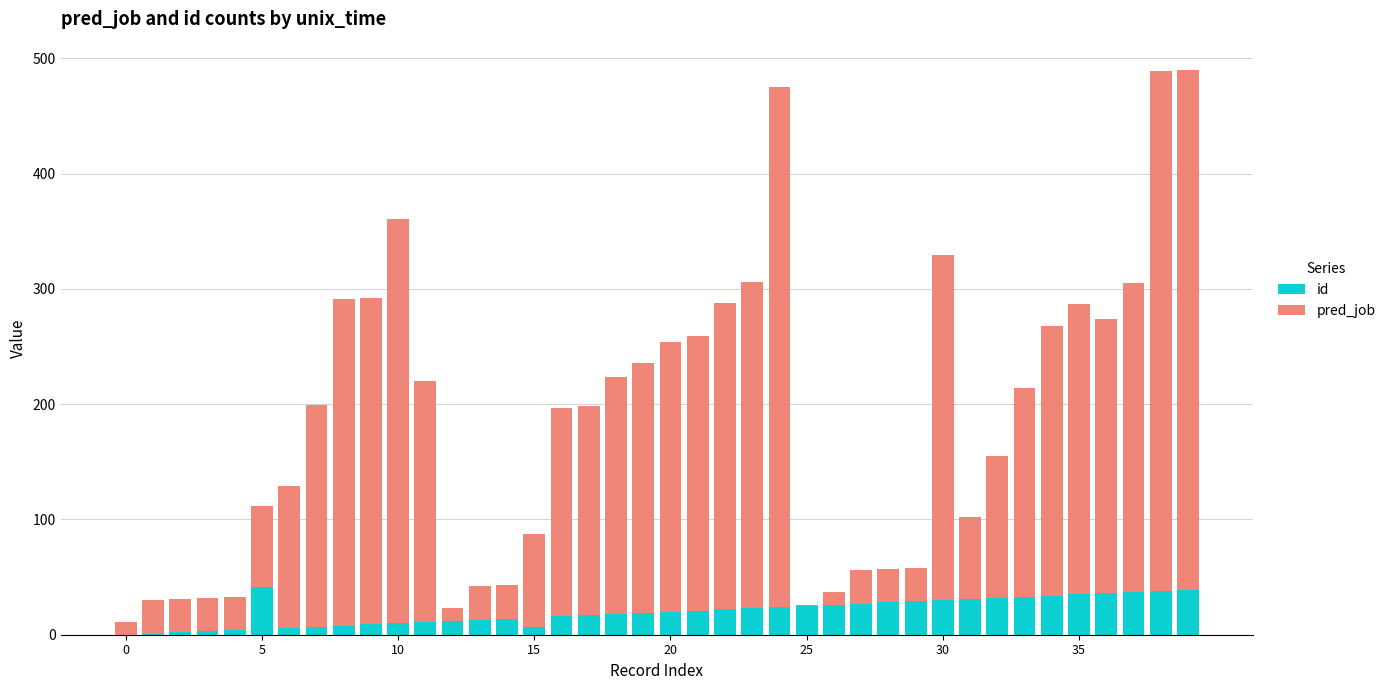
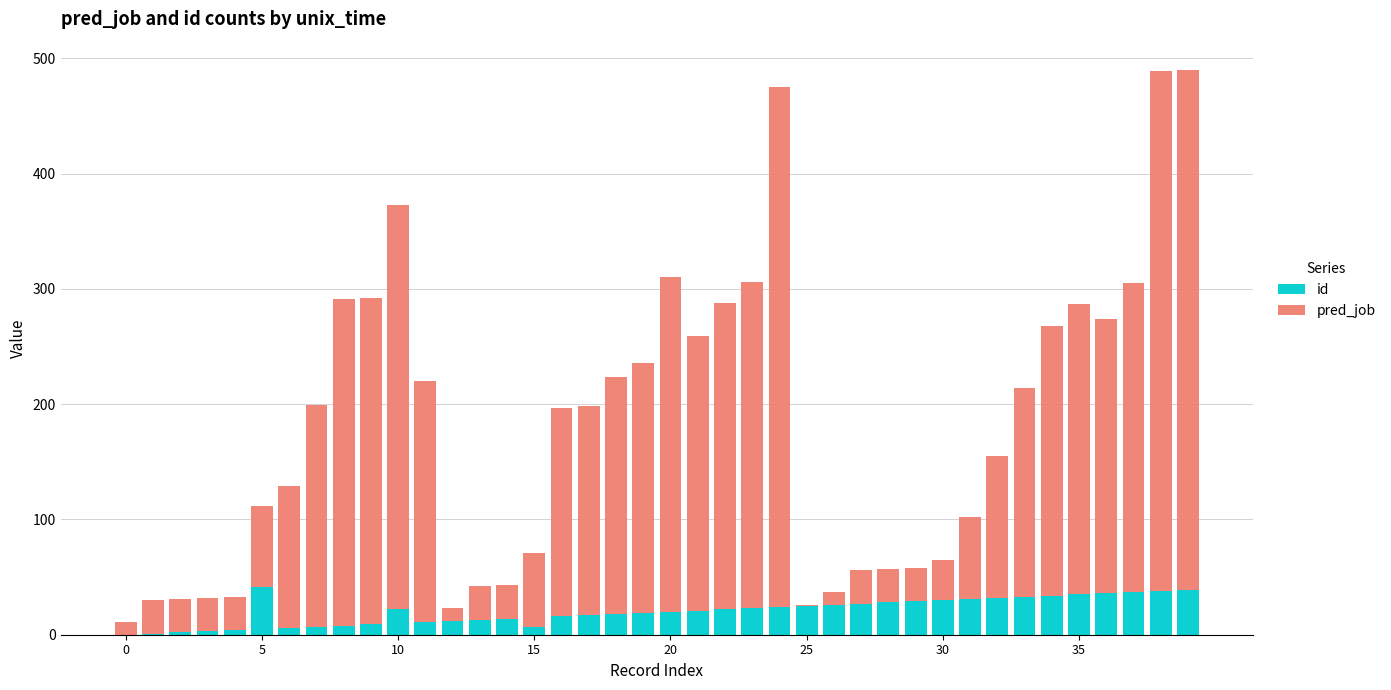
id, 10: 10 -> 22
pred_job, 15: 80 -> 64
pred_job, 20: 234 -> 290
pred_job, 30: 299 -> 35
